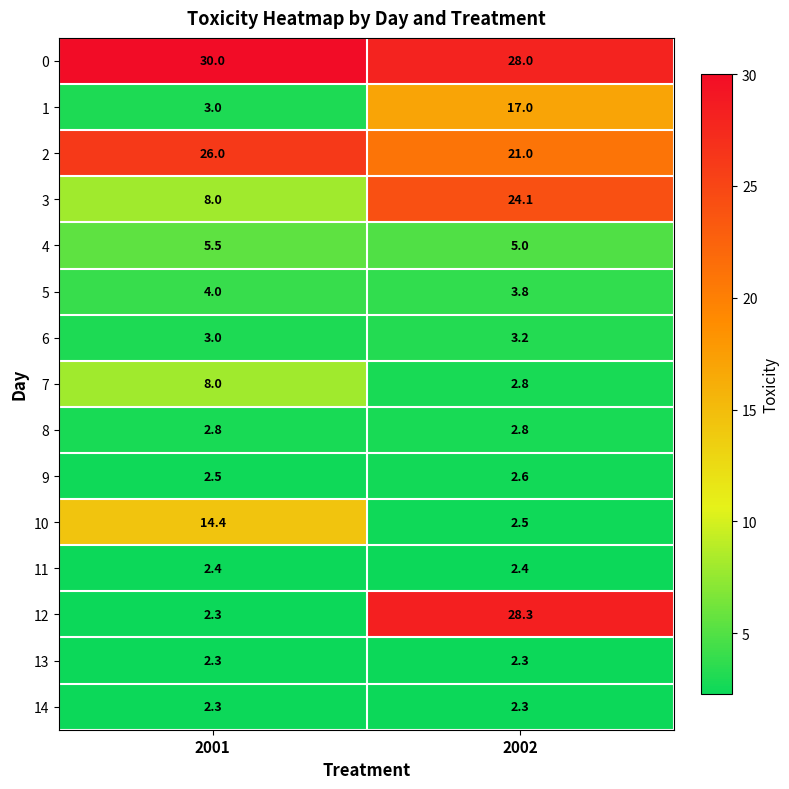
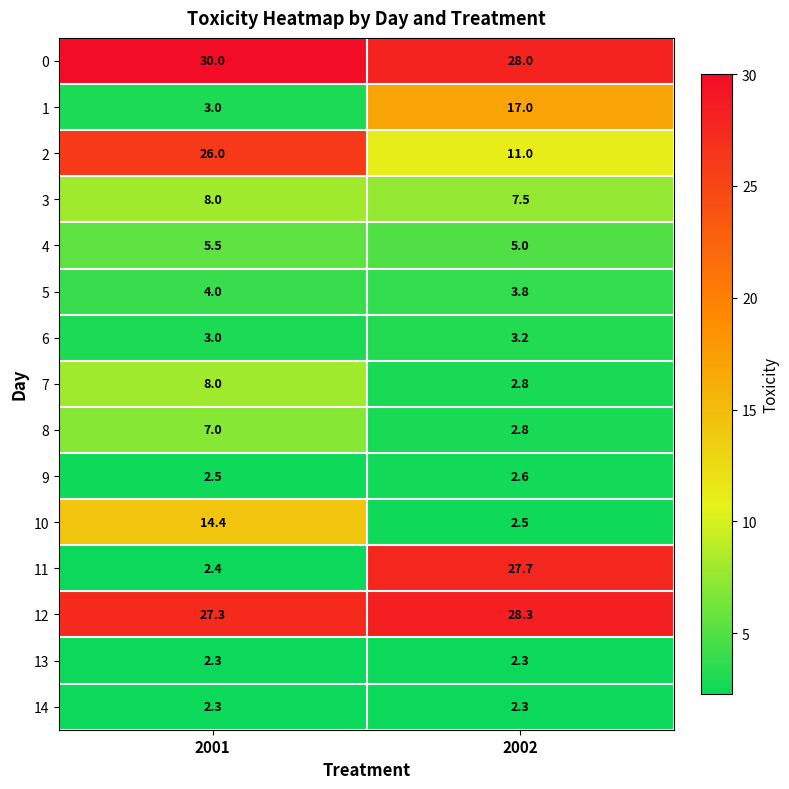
2, 2002: 21.0 -> 11.0
3, 2002: 24.1 -> 7.5
8, 2001: 2.8 -> 7.0
11, 2002: 2.4 -> 27.7
12, 2001: 2.3 -> 27.3
